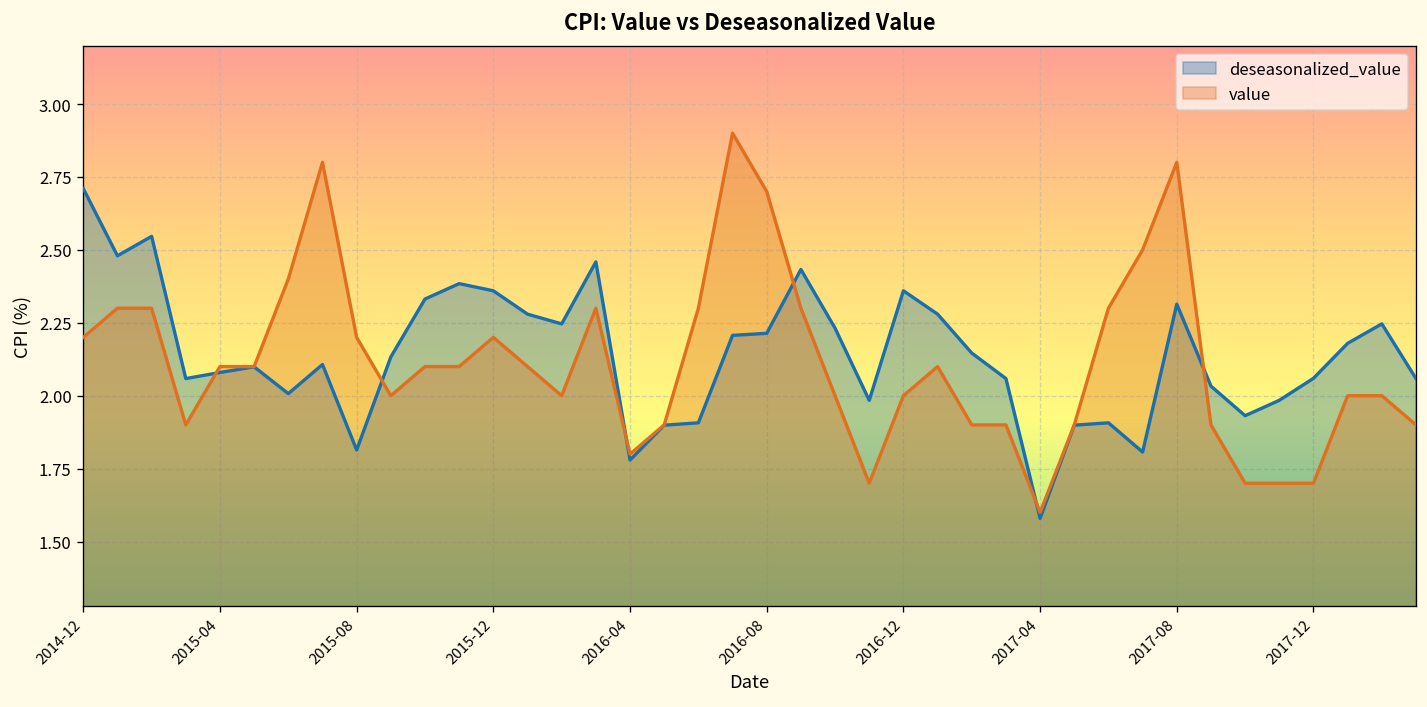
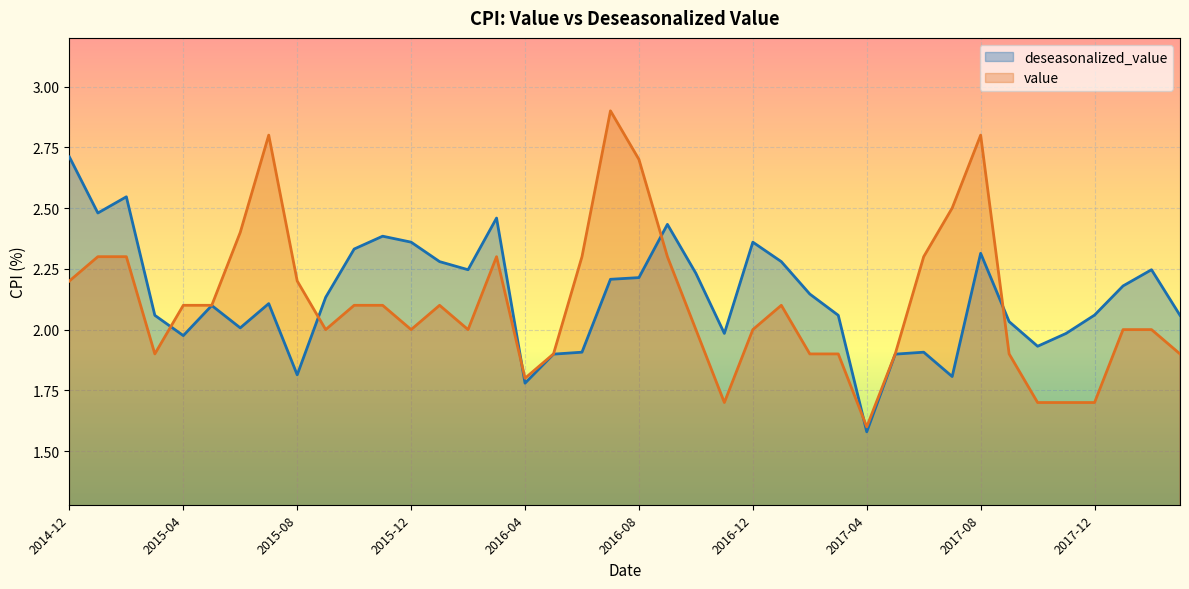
deseasonalized_value, 2015-04: 2.08 -> 1.98
value, 2015-12: 2.2 -> 2.0
